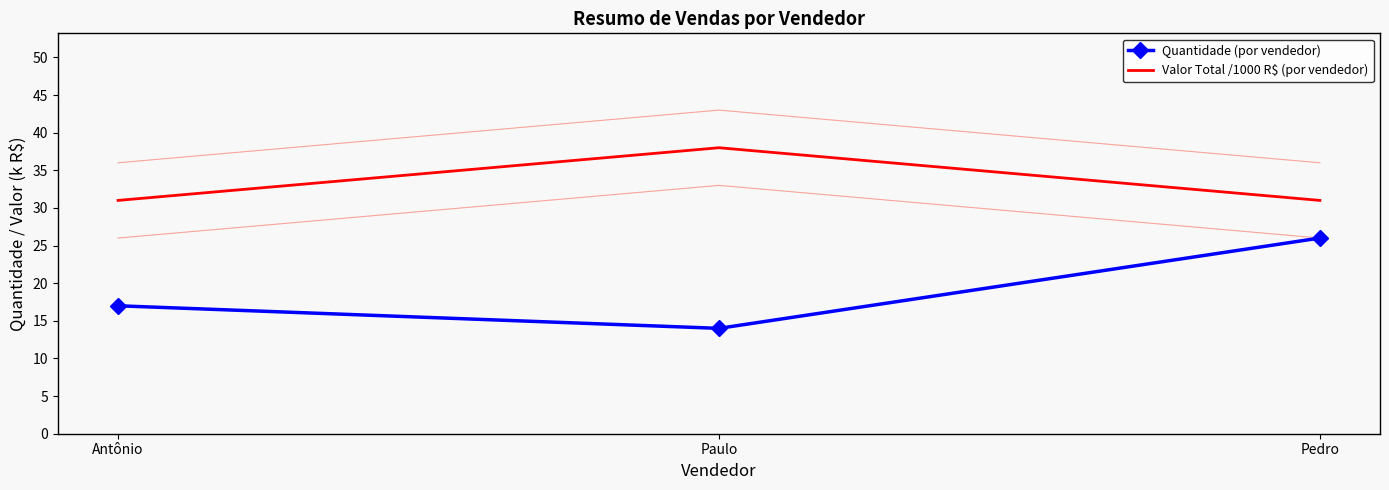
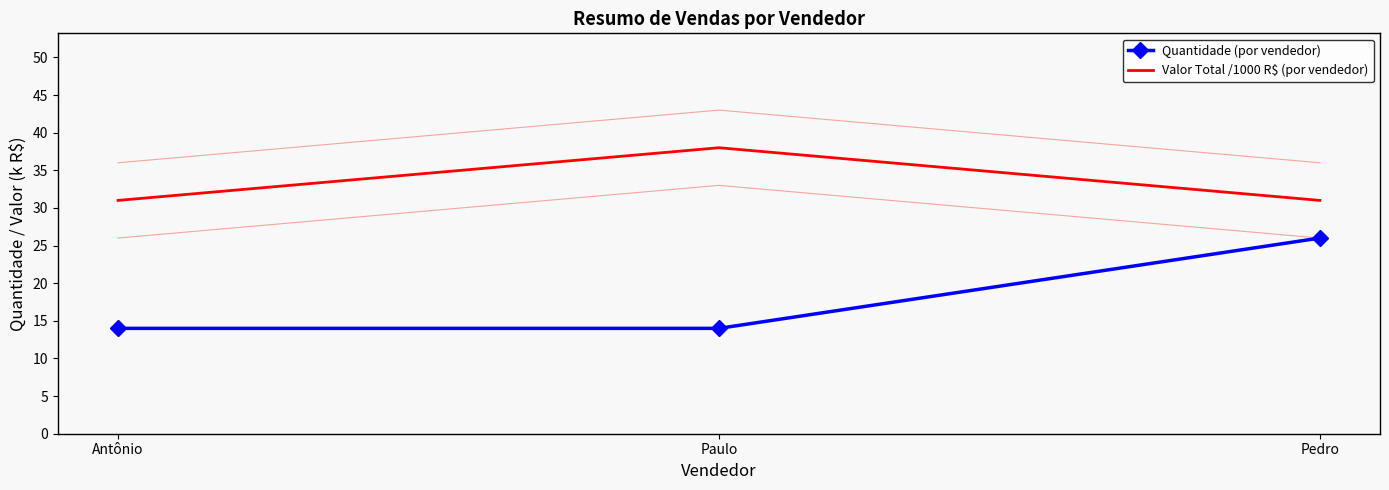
Quantidade (por vendedor), Antônio: 17 -> 14
